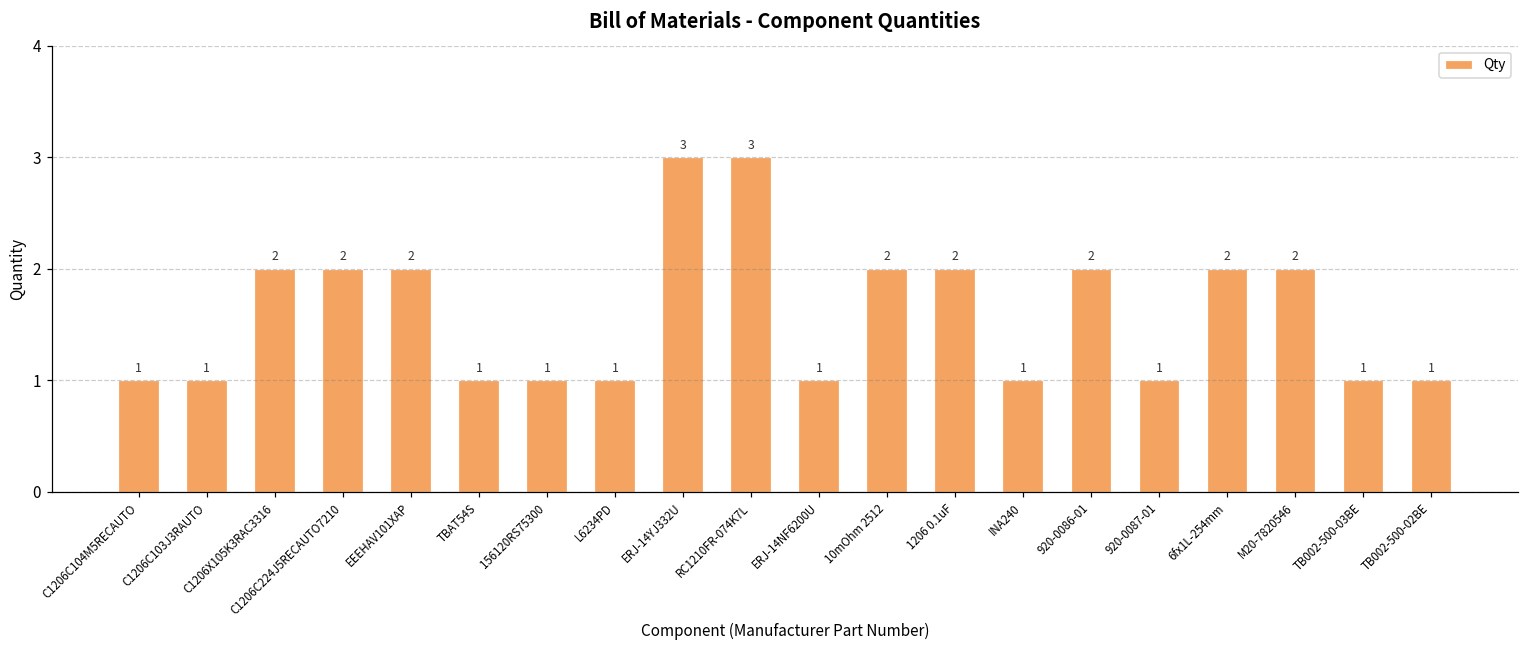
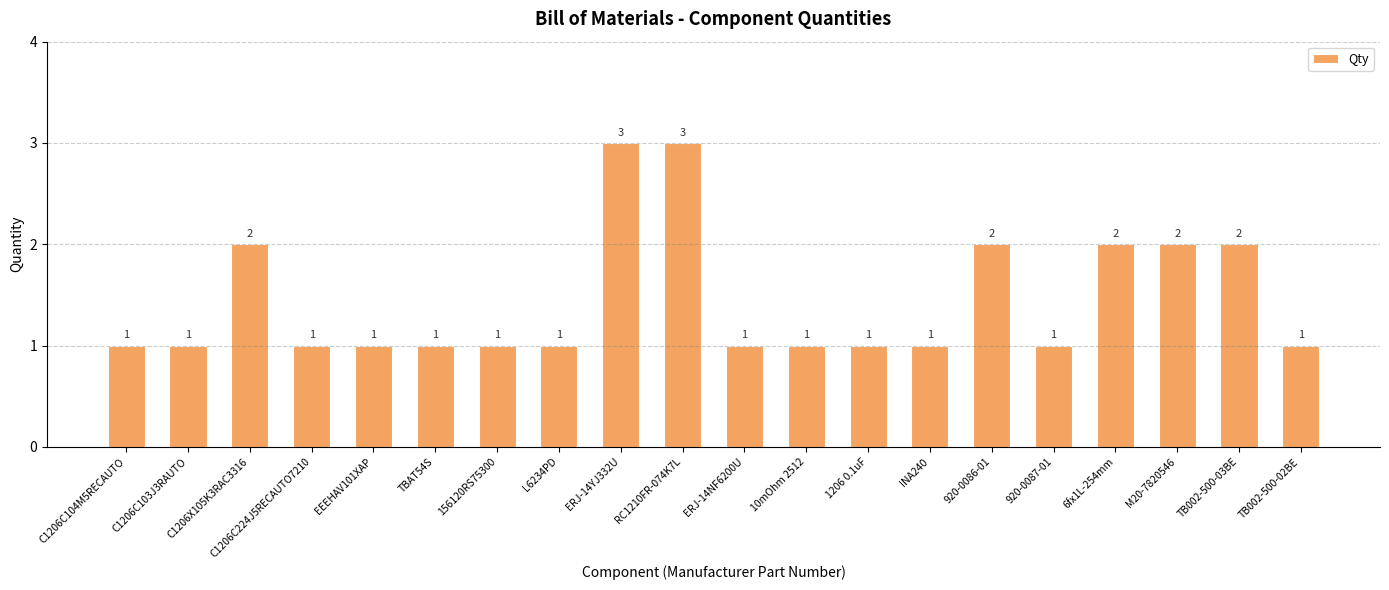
C1206C224J5RECAUTO7210: 2 -> 1
EEEHAV101XAP: 2 -> 1
10mOhm 2512: 2 -> 1
1206 0.1uF: 2 -> 1
TB002-500-03BE: 1 -> 2
